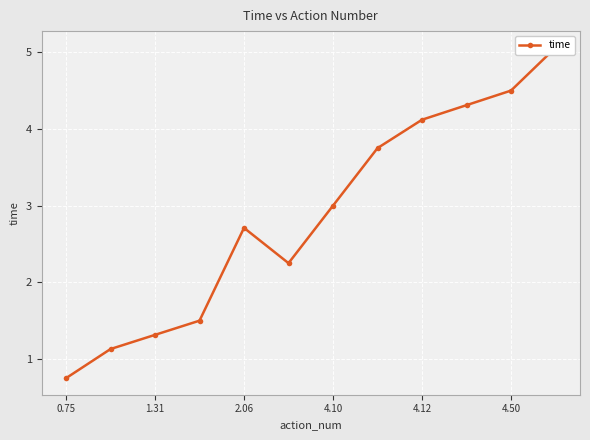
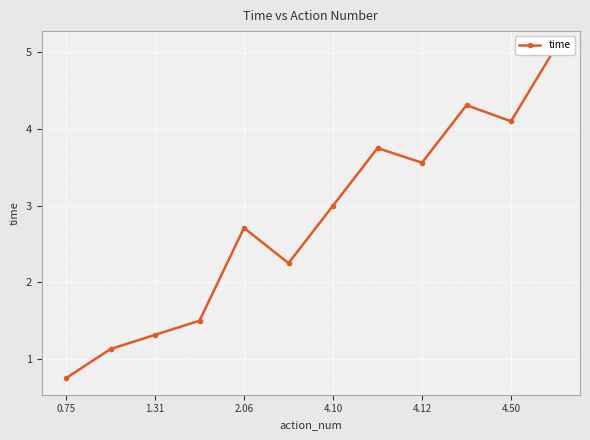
4.12: 4.1 -> 3.6
4.50: 4.5 -> 4.1
